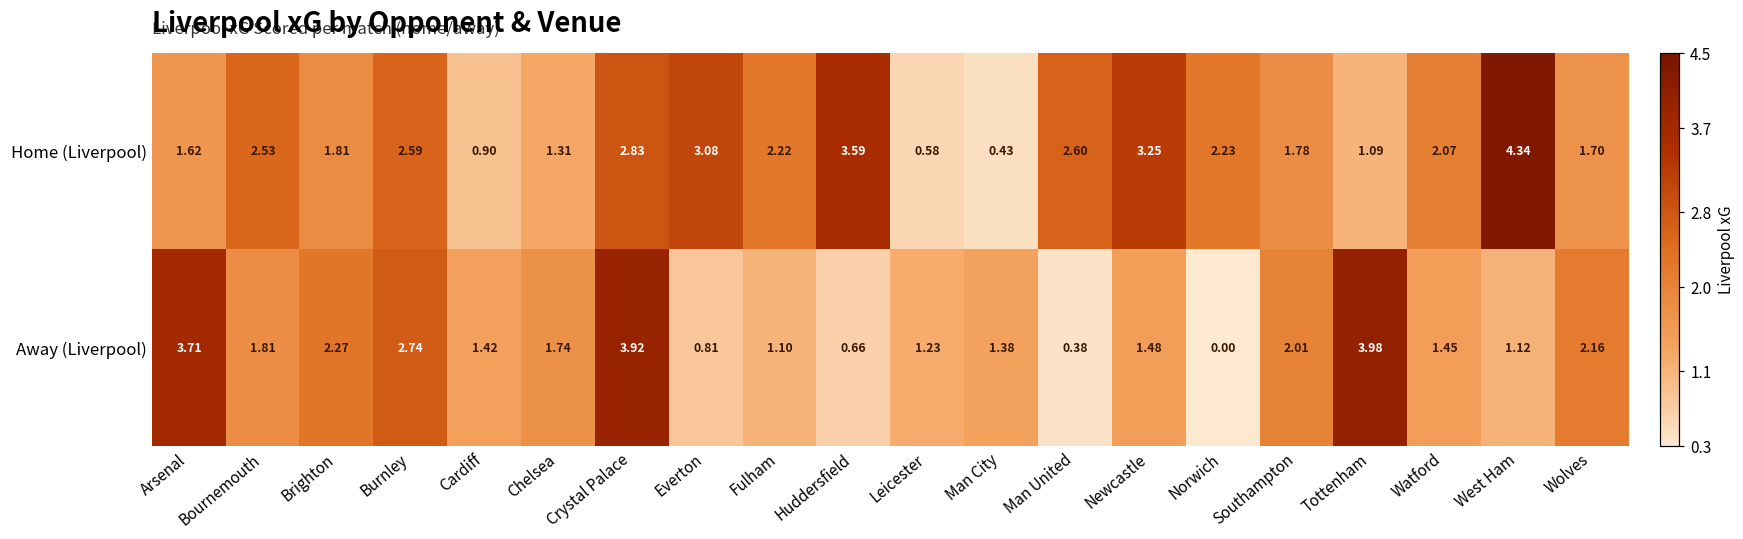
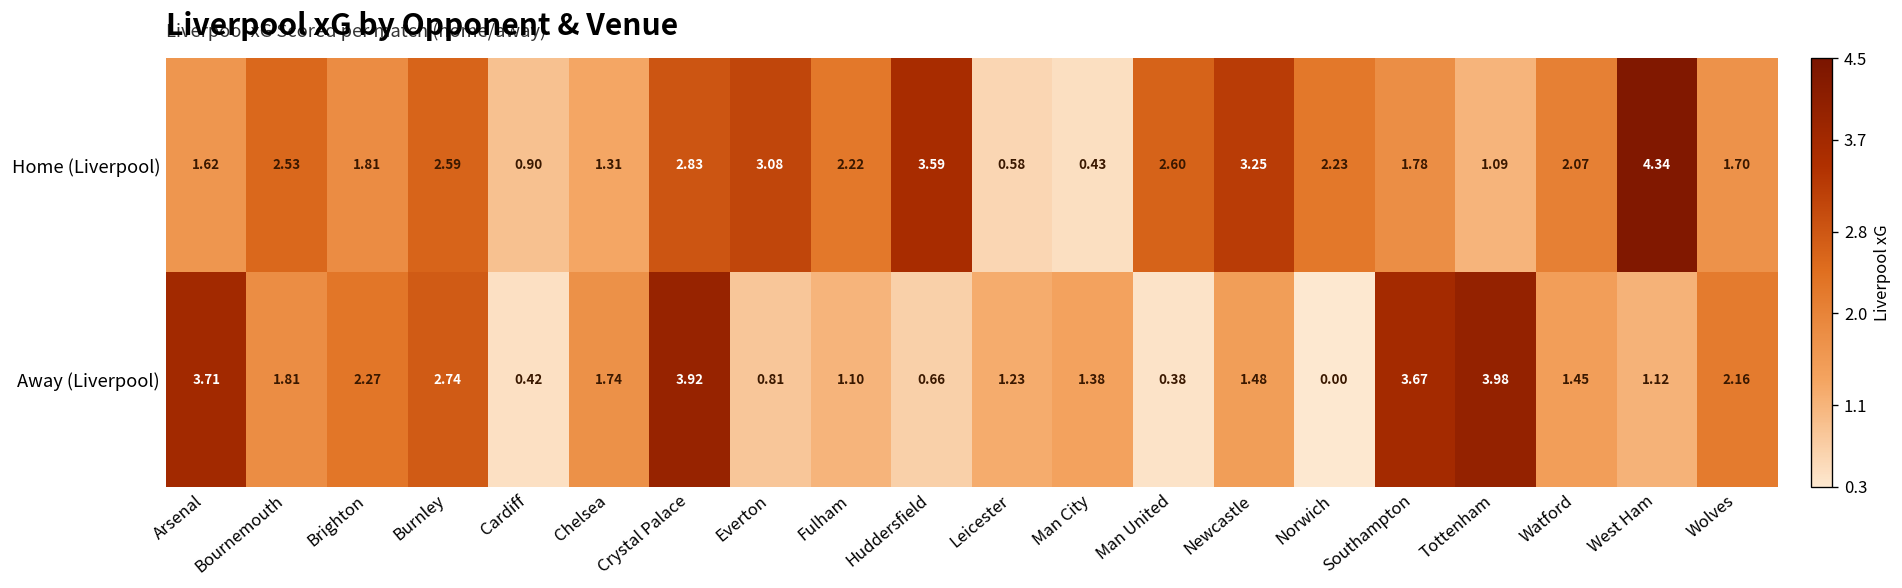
Away (Liverpool), Cardiff: 1.42 -> 0.42
Away (Liverpool), Southampton: 2.01 -> 3.67
